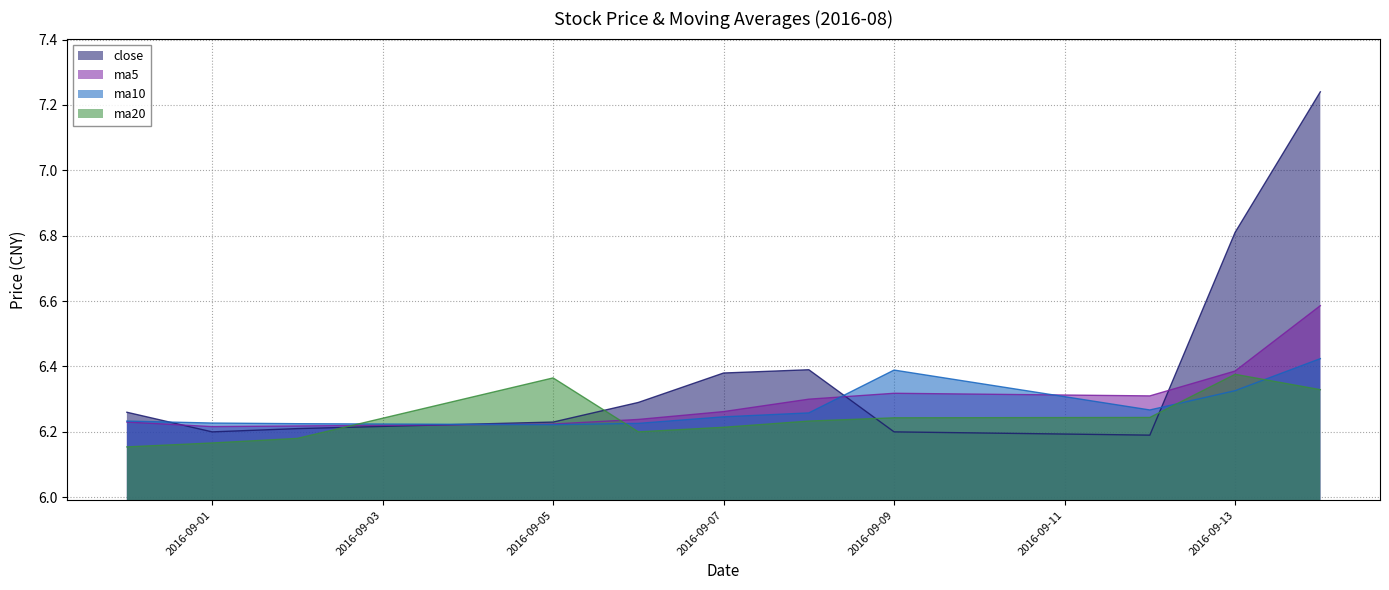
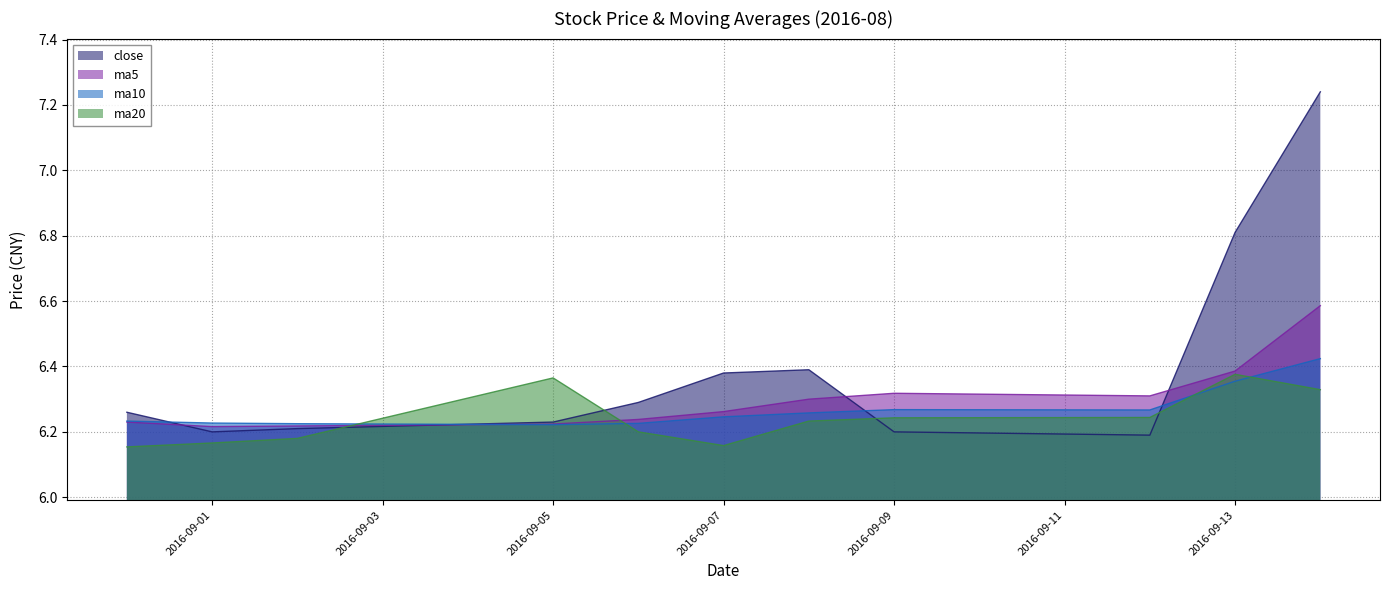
ma20, 2016-09-07: 6.21 -> 6.16
ma10, 2016-09-09: 6.39 -> 6.27
ma10, 2016-09-13: 6.33 -> 6.36
